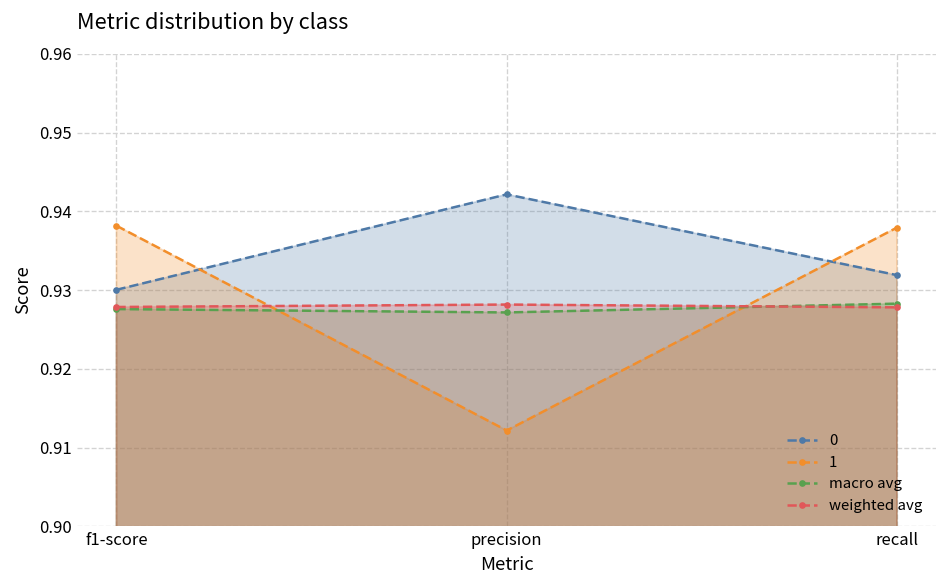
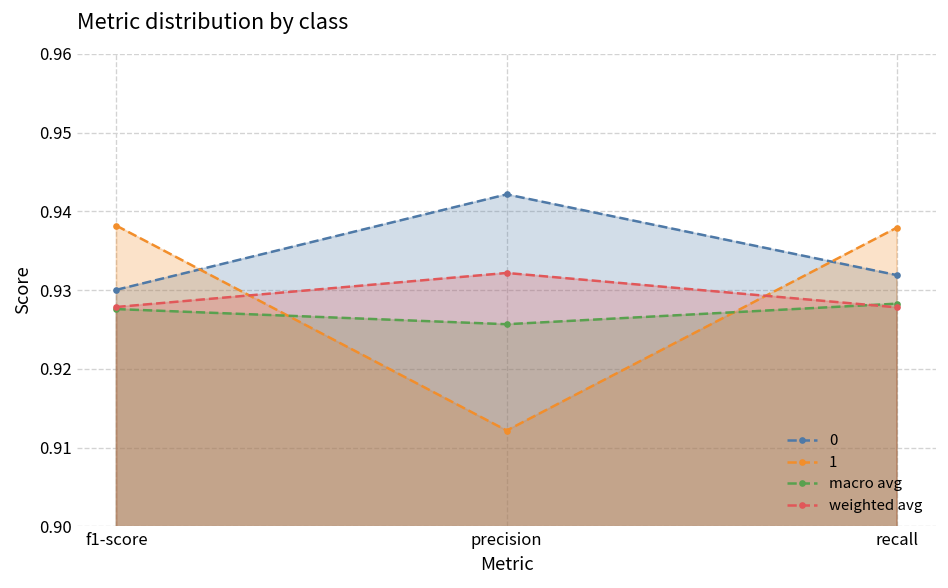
macro avg, precision: 0.927 -> 0.926
weighted avg, precision: 0.928 -> 0.932
